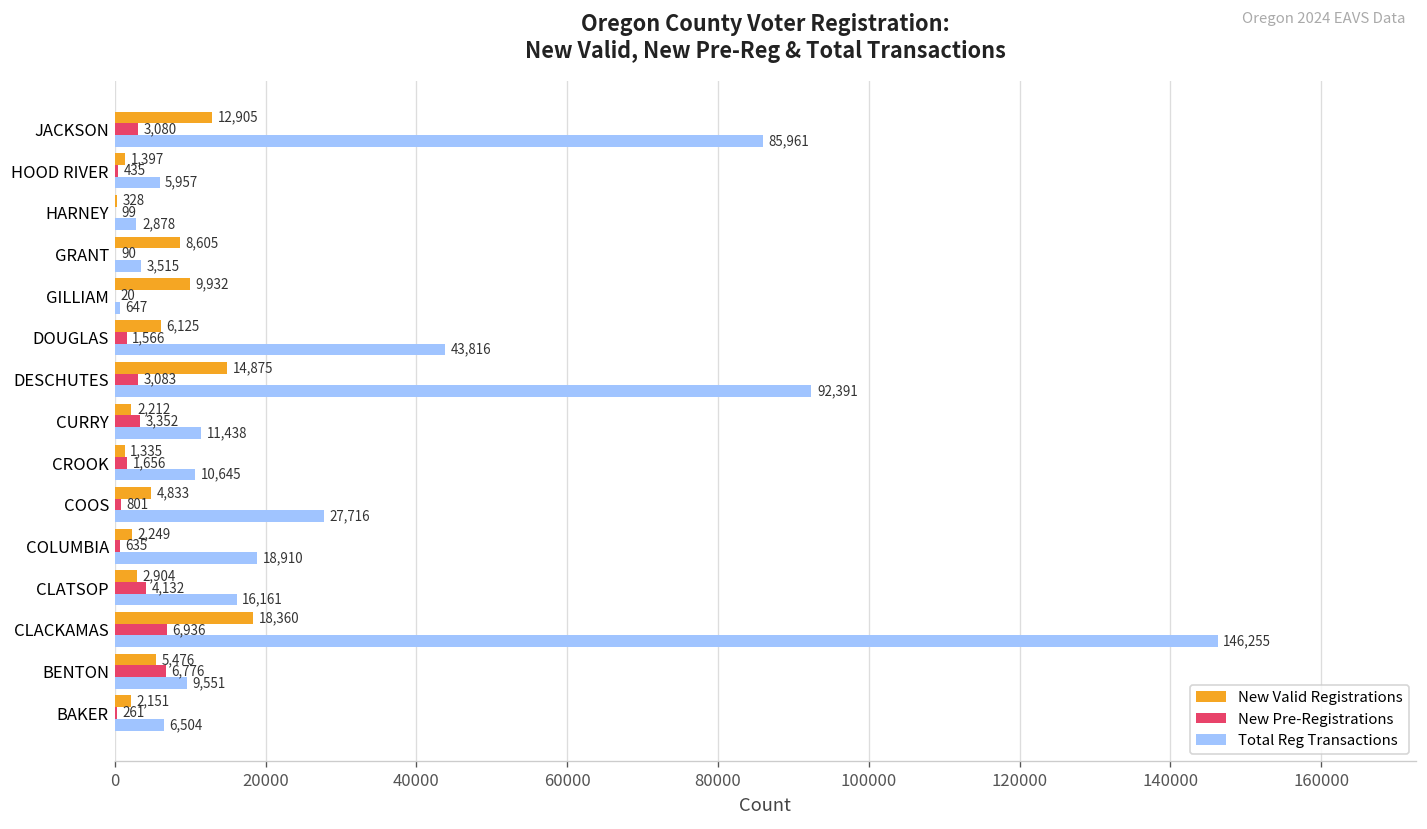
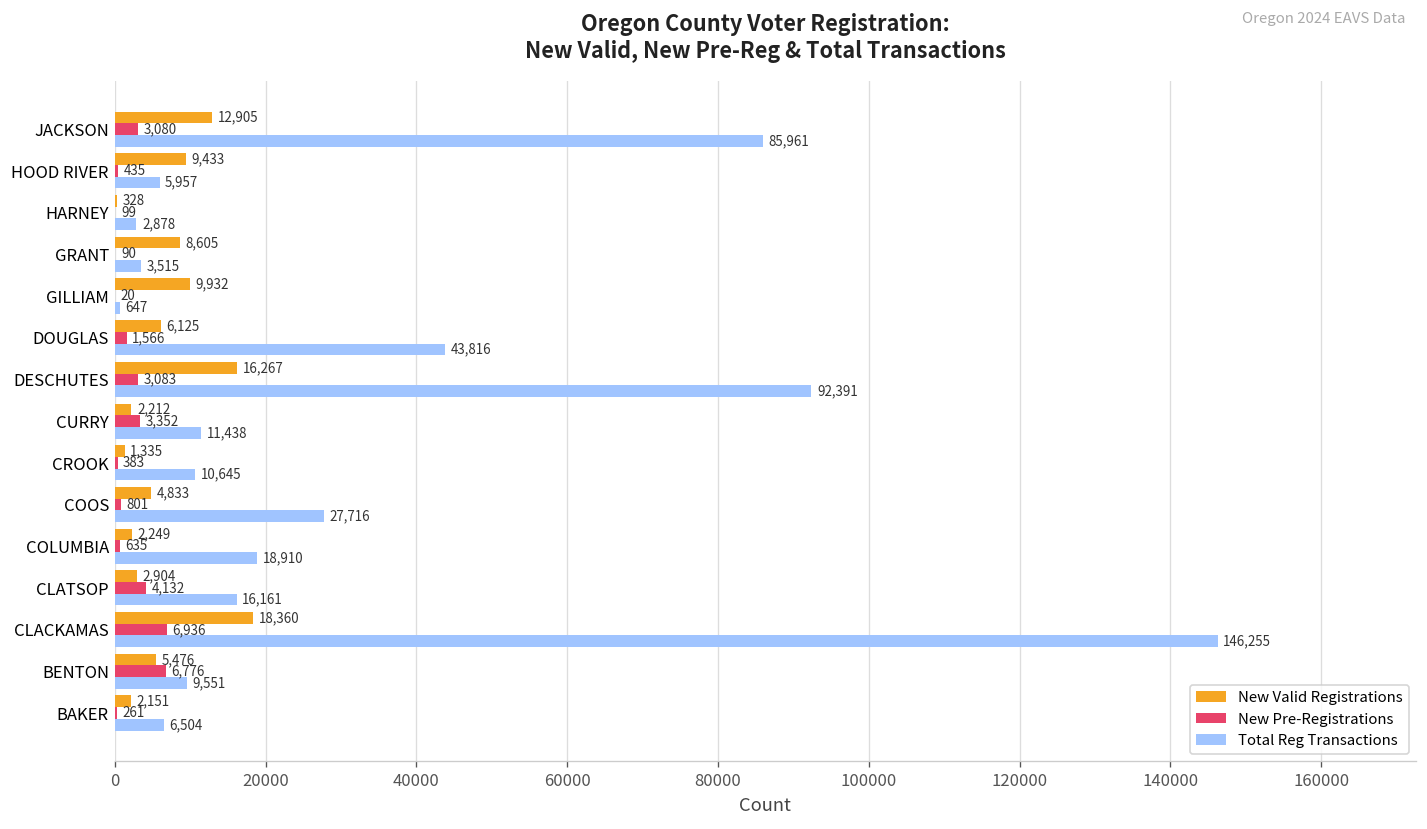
New Valid Registrations, HOOD RIVER: 1,397 -> 9,433
New Valid Registrations, DESCHUTES: 14,875 -> 16,267
New Pre-Registrations, CROOK: 1,656 -> 383
